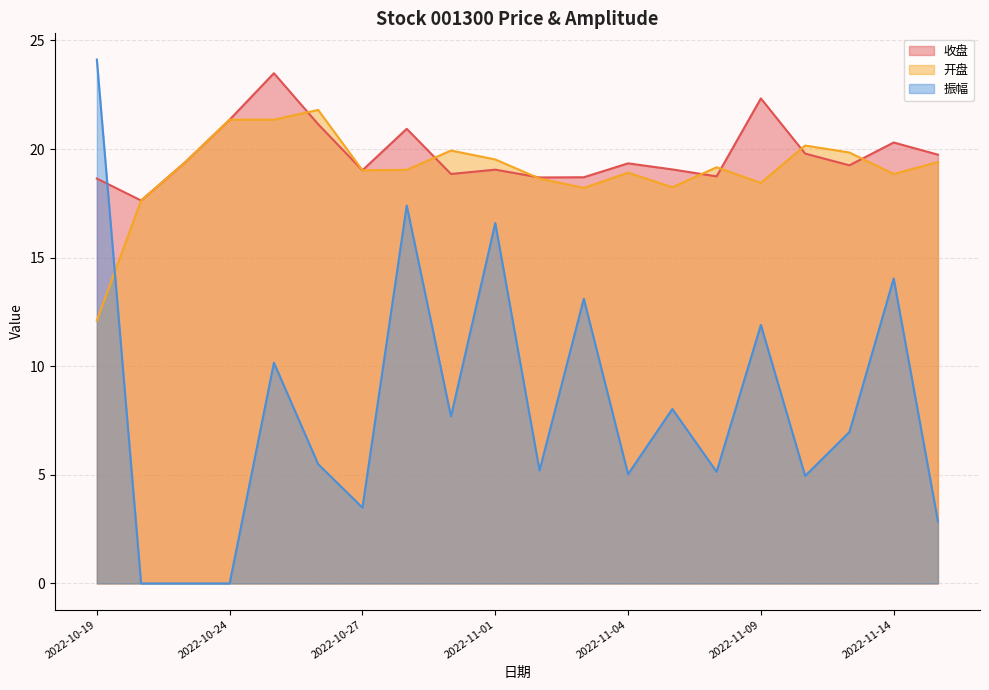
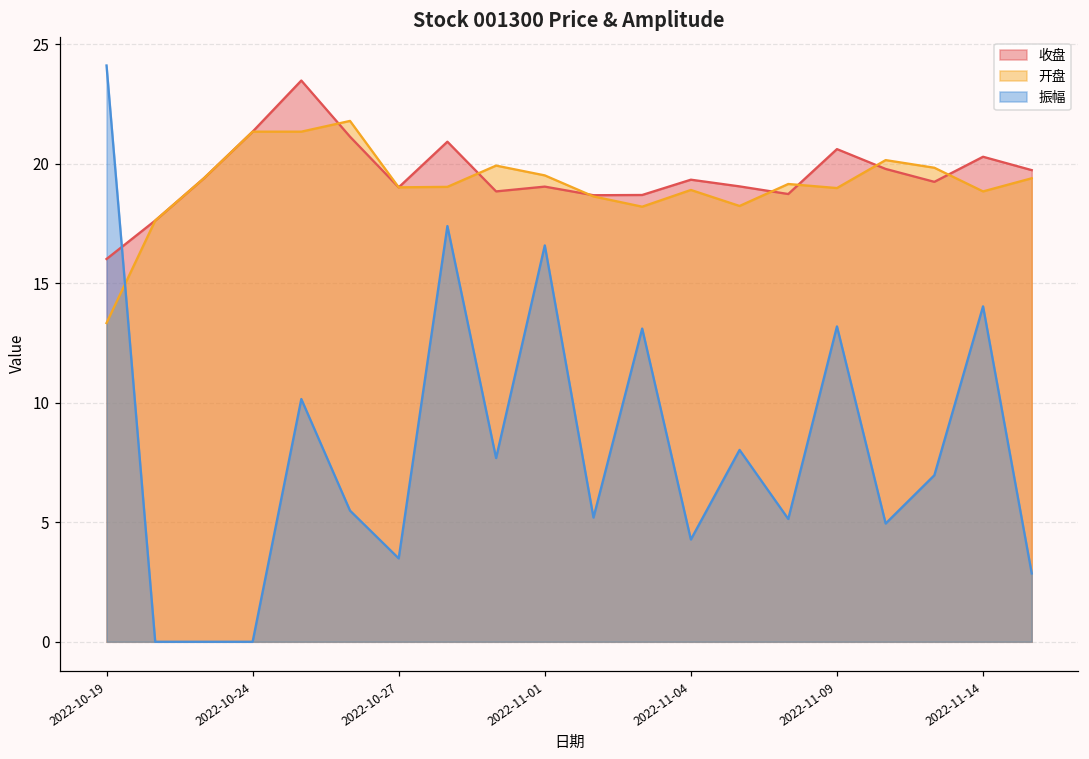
收盘, 2022-10-19: 18.6 -> 16.0
开盘, 2022-10-19: 12.1 -> 13.3
振幅, 2022-11-04: 5.0 -> 4.3
收盘, 2022-11-09: 22.3 -> 20.6
开盘, 2022-11-09: 18.4 -> 19.0
振幅, 2022-11-09: 11.9 -> 13.2
